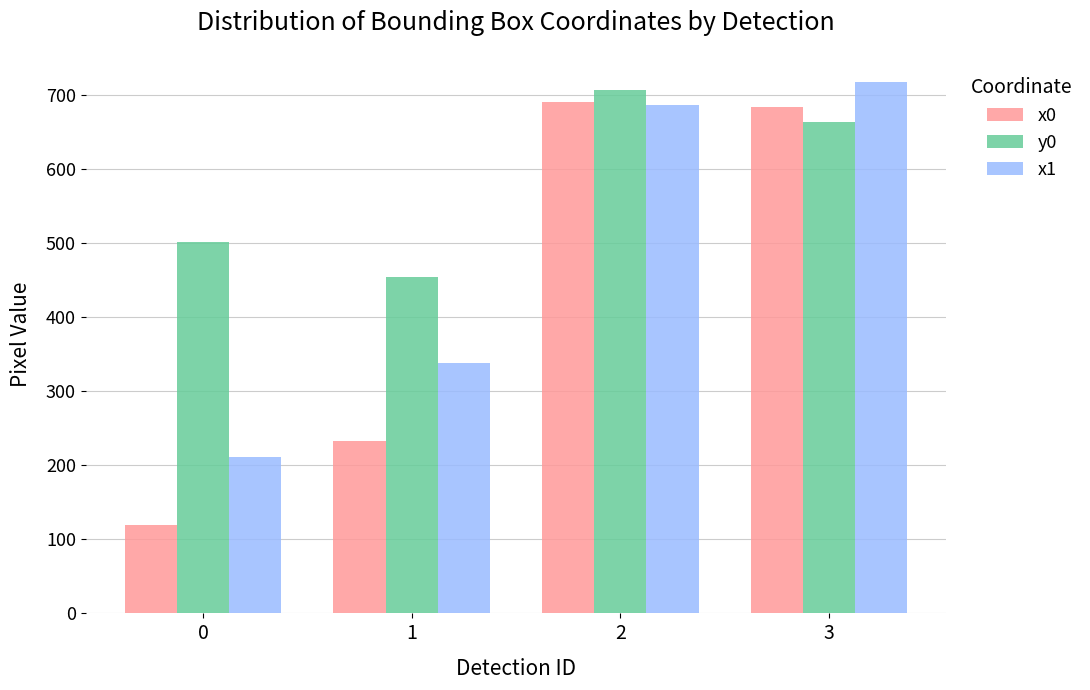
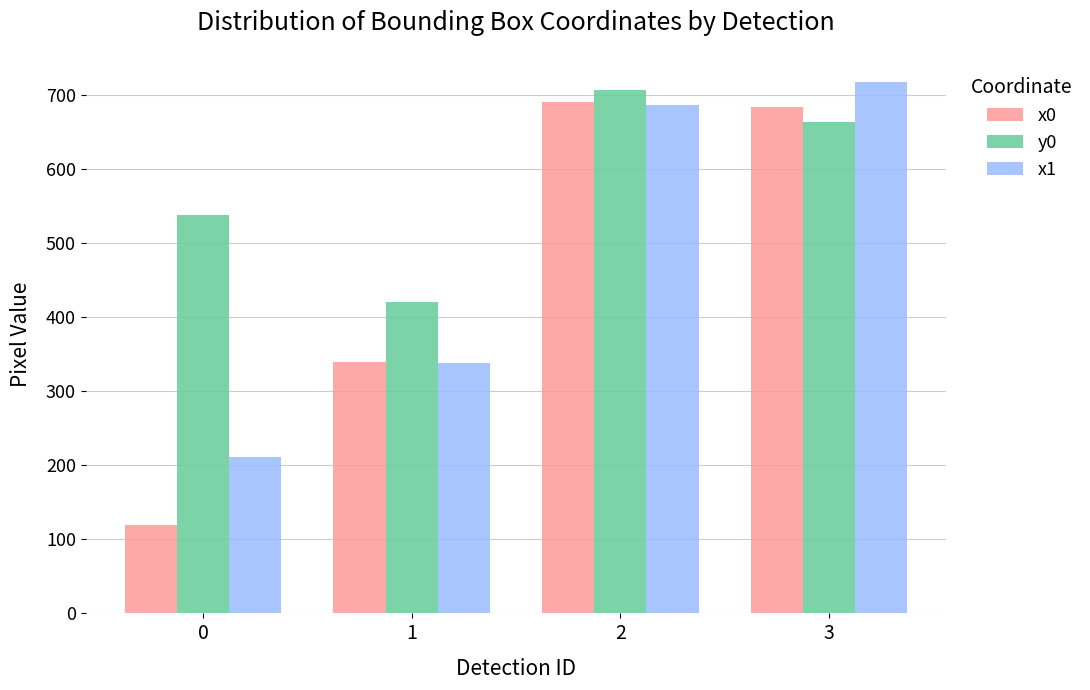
y0, 0: 500 -> 540
x0, 1: 230 -> 340
y0, 1: 450 -> 420
